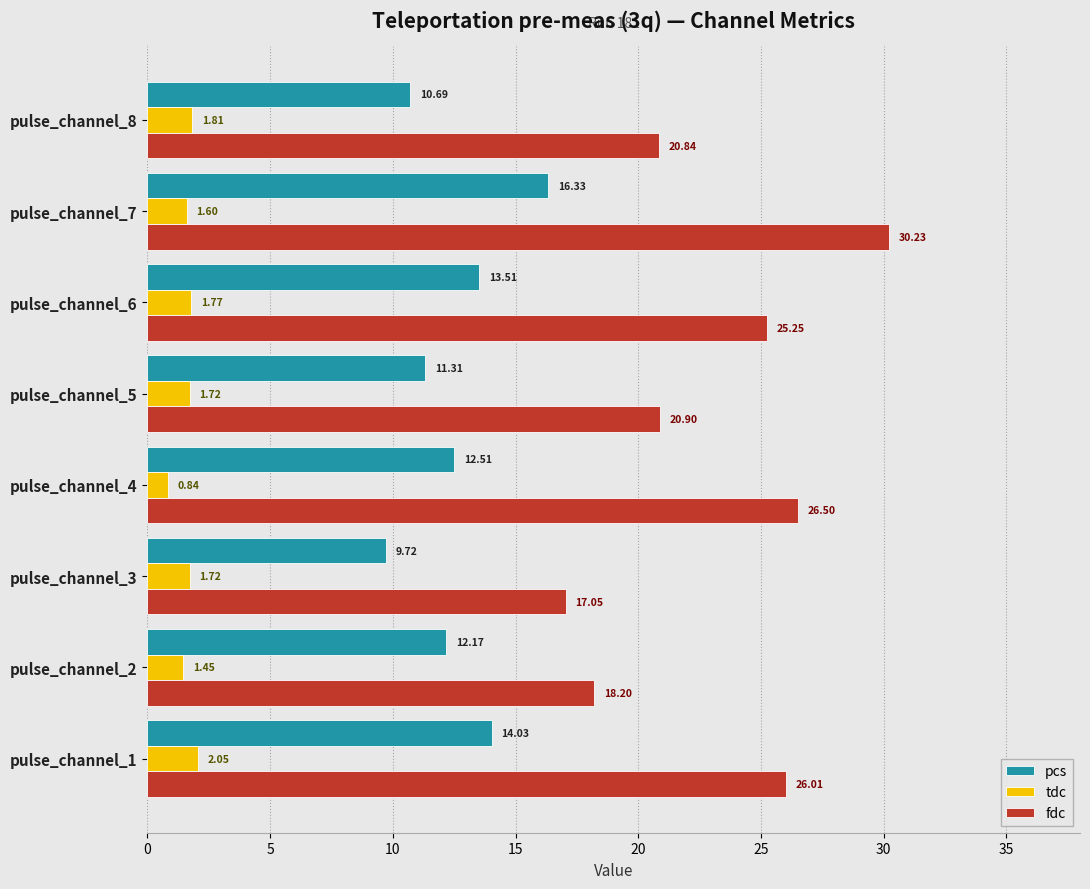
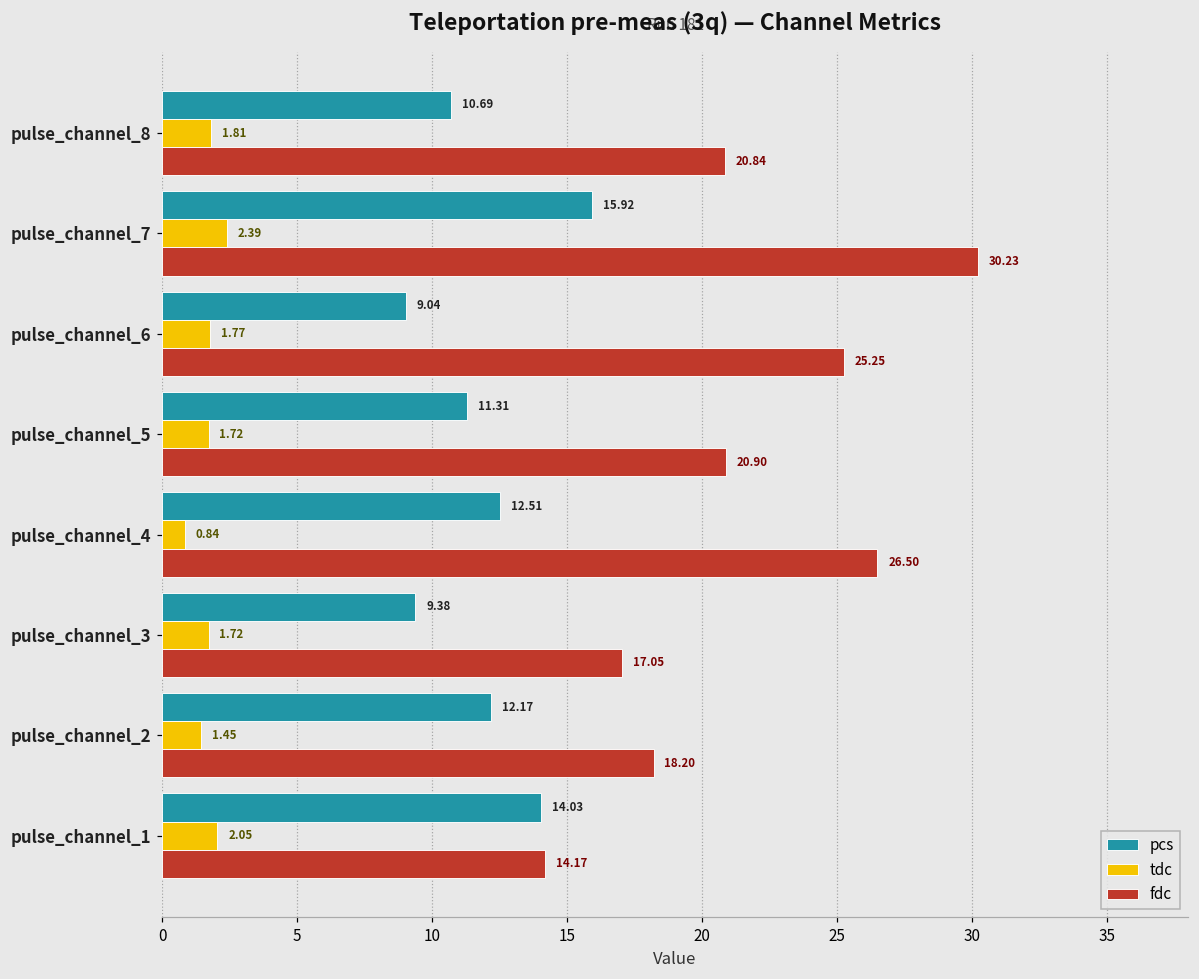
pcs, pulse_channel_7: 16.33 -> 15.92
tdc, pulse_channel_7: 1.60 -> 2.39
pcs, pulse_channel_6: 13.51 -> 9.04
pcs, pulse_channel_3: 9.72 -> 9.38
fdc, pulse_channel_1: 26.01 -> 14.17
